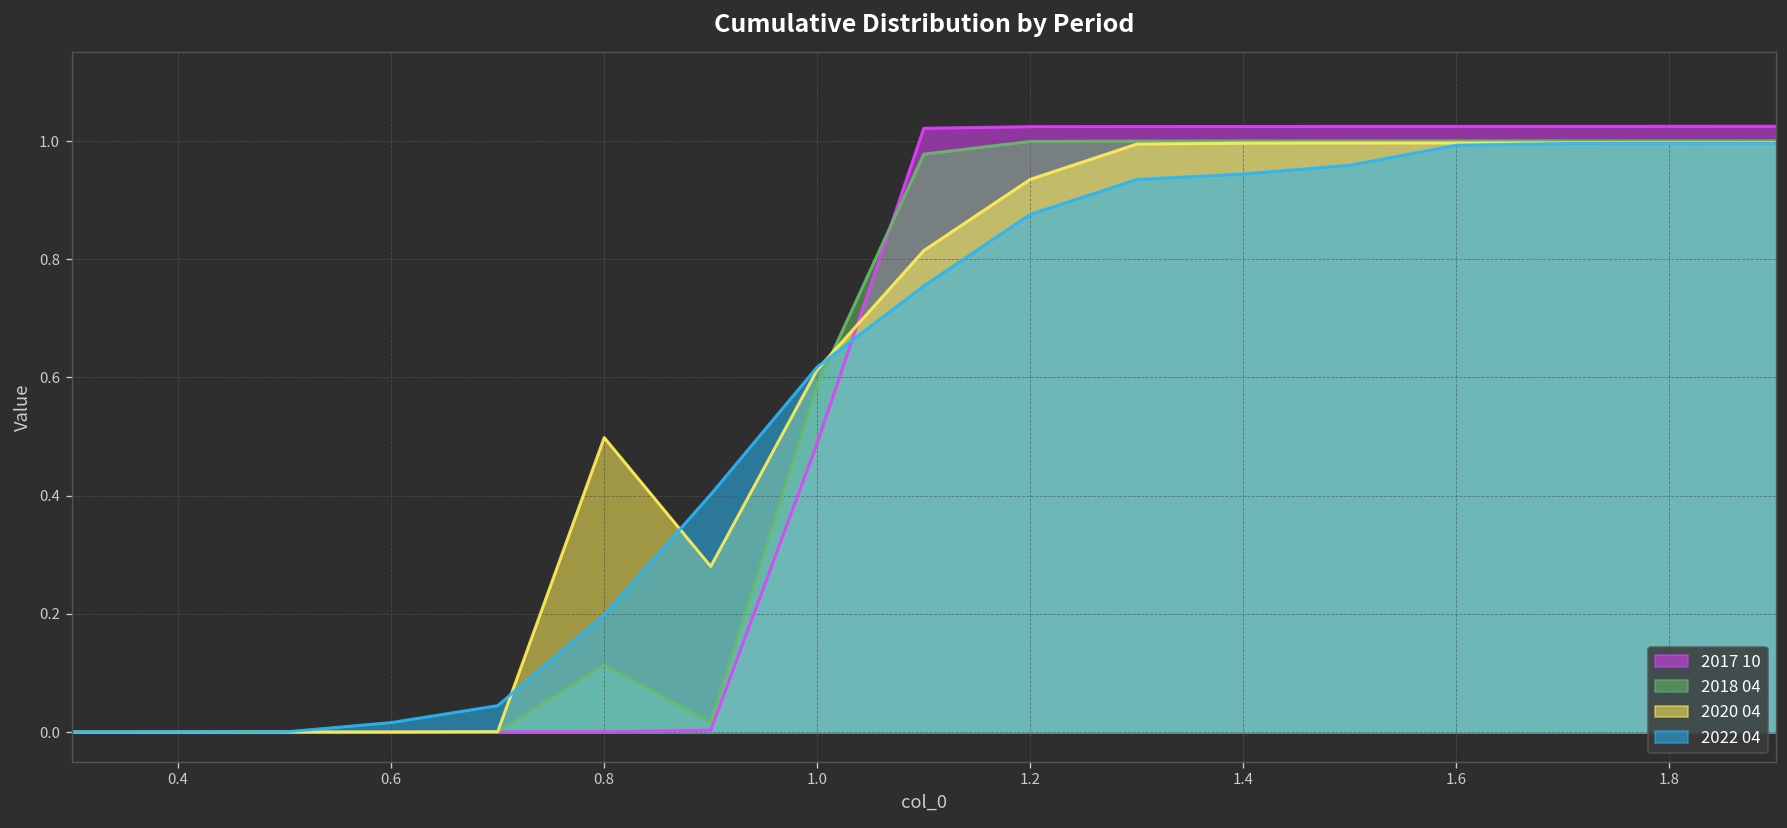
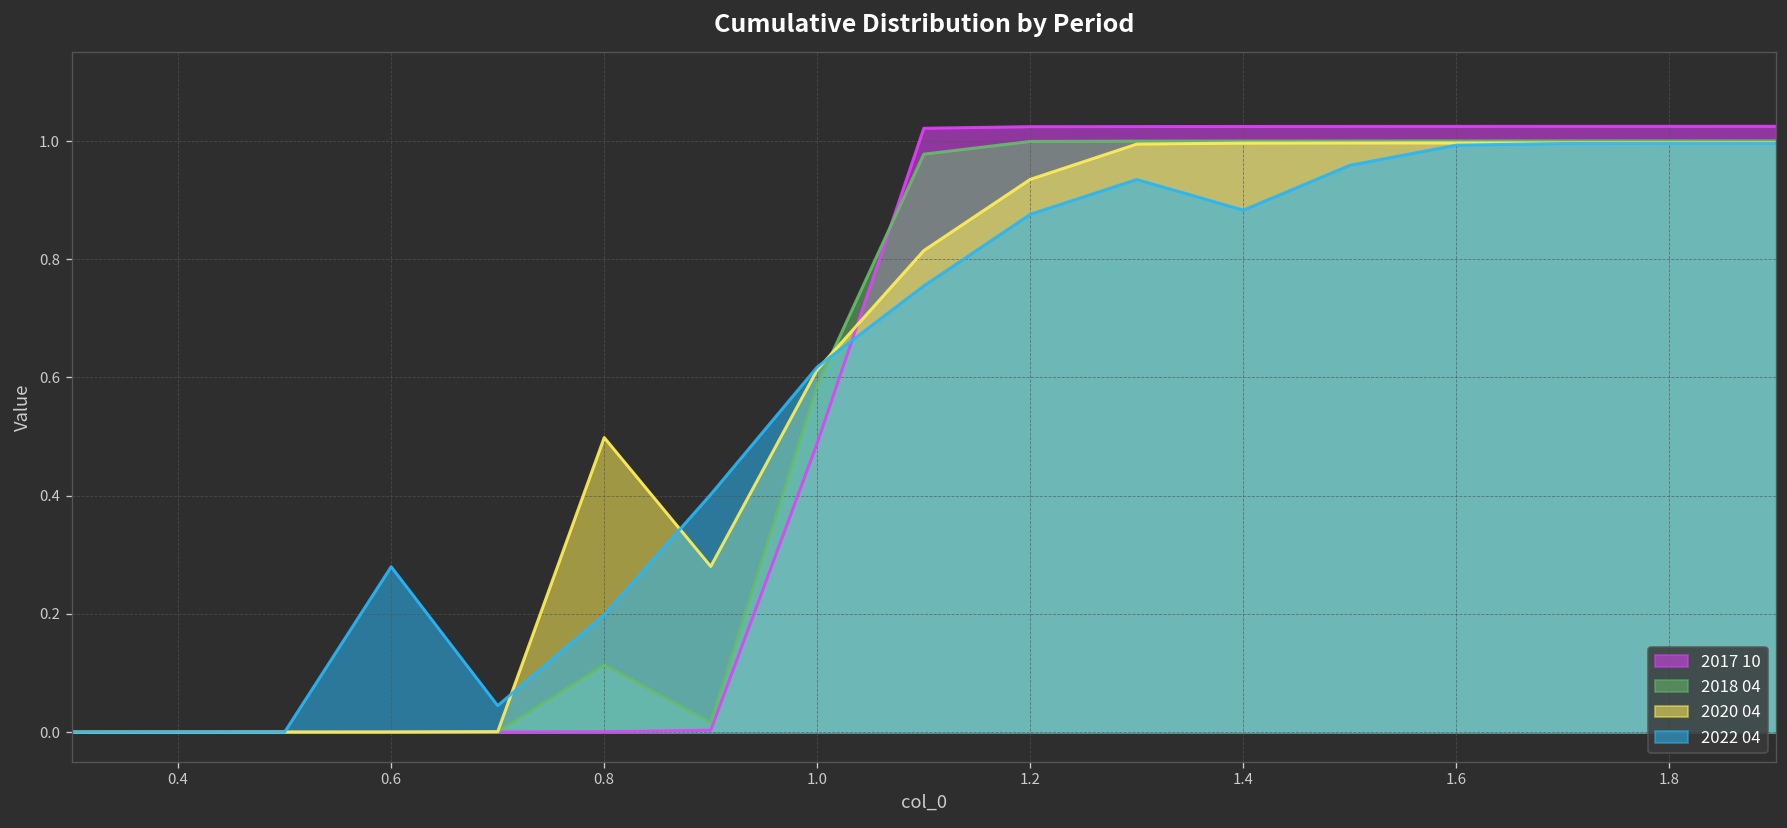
2022 04, 0.6: 0.02 -> 0.28
2022 04, 1.4: 0.94 -> 0.88
